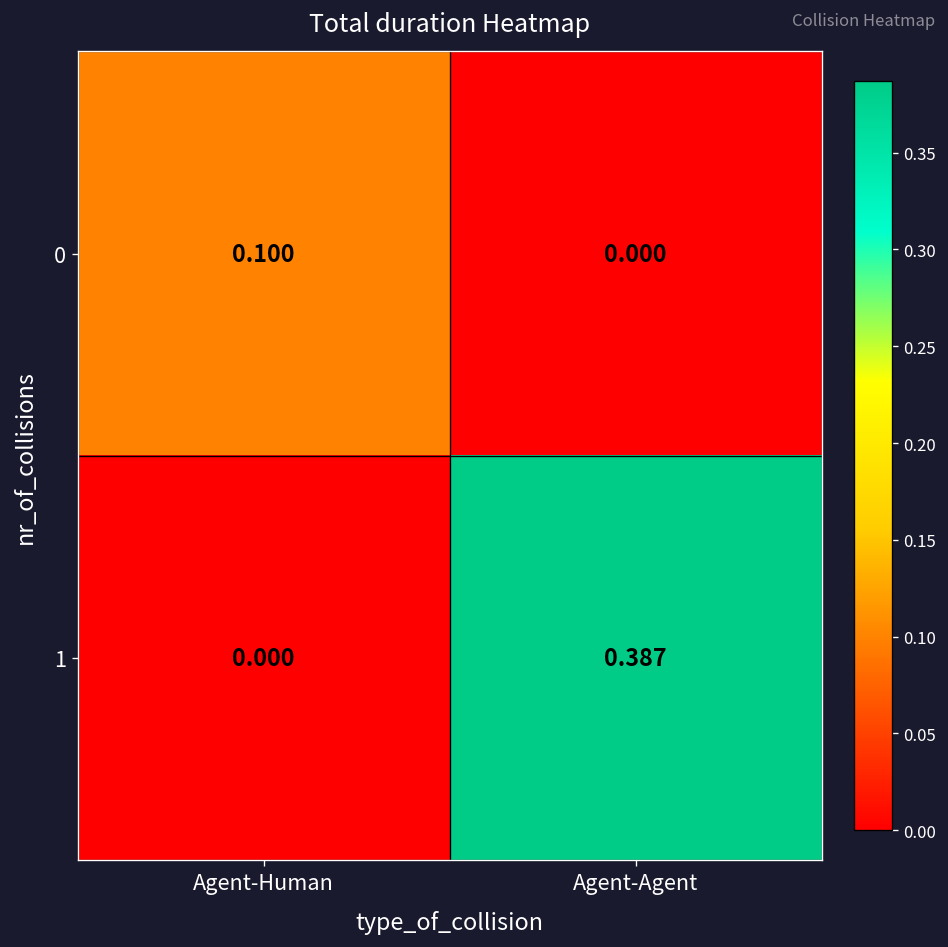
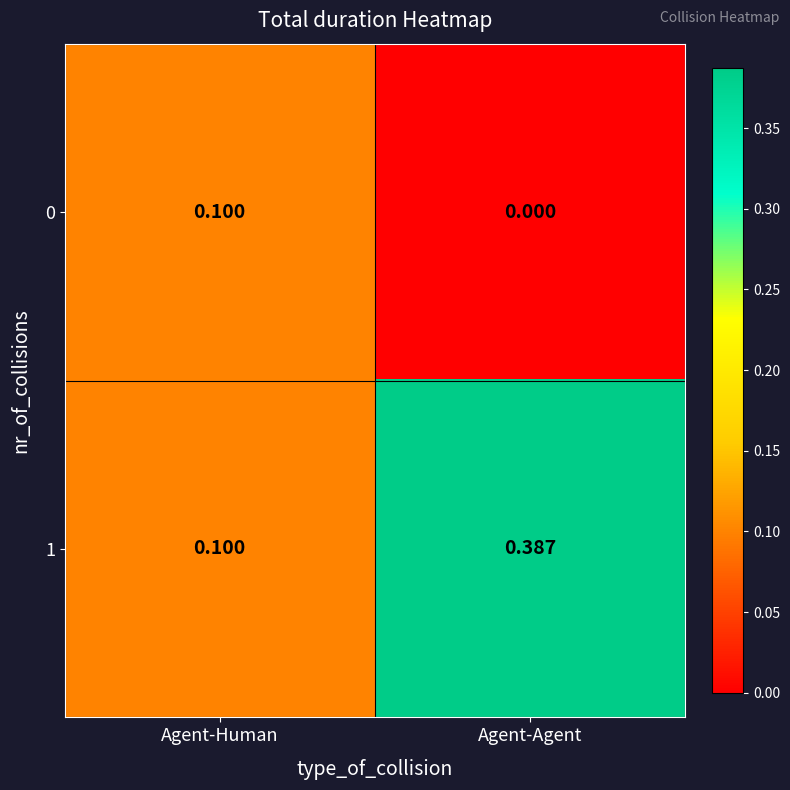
1, Agent-Human: 0.000 -> 0.100
